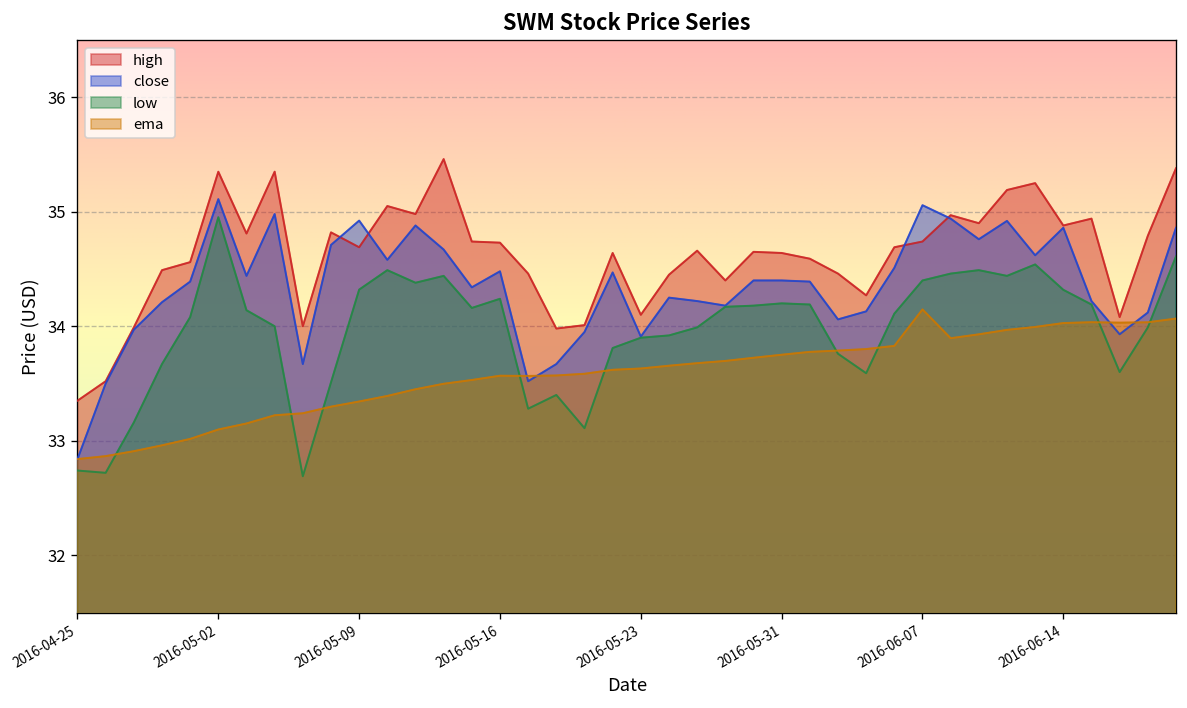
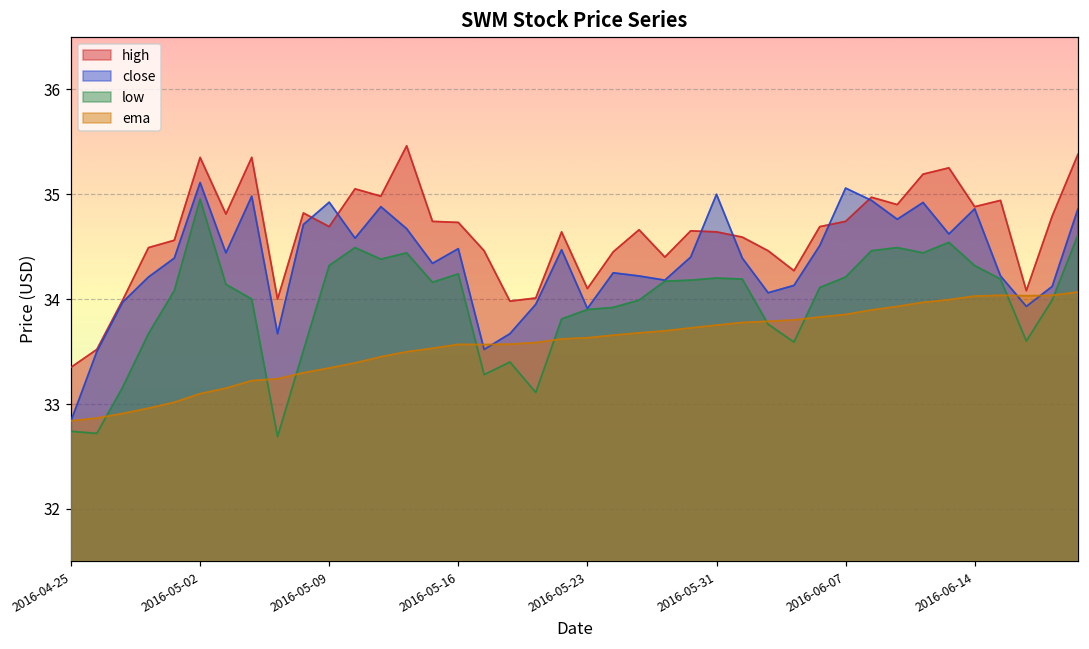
close, 2016-05-31: 34.4 -> 35.0
low, 2016-06-07: 34.4 -> 34.2
ema, 2016-06-07: 34.1 -> 33.9
